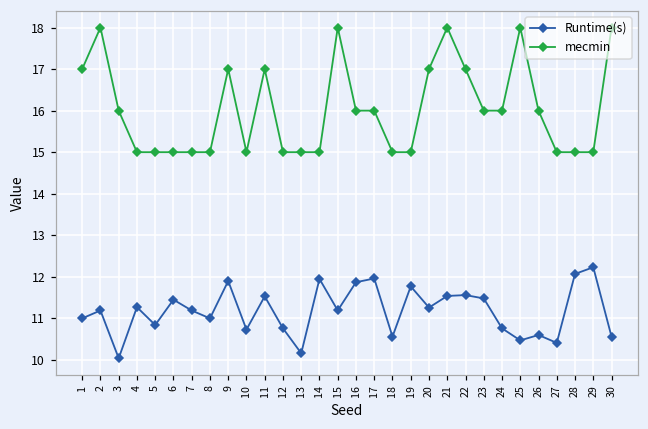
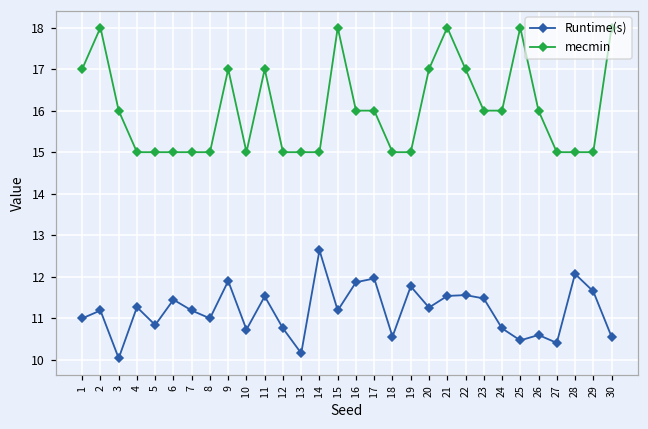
Runtime(s), 14: 12.0 -> 12.6
Runtime(s), 29: 12.2 -> 11.7
